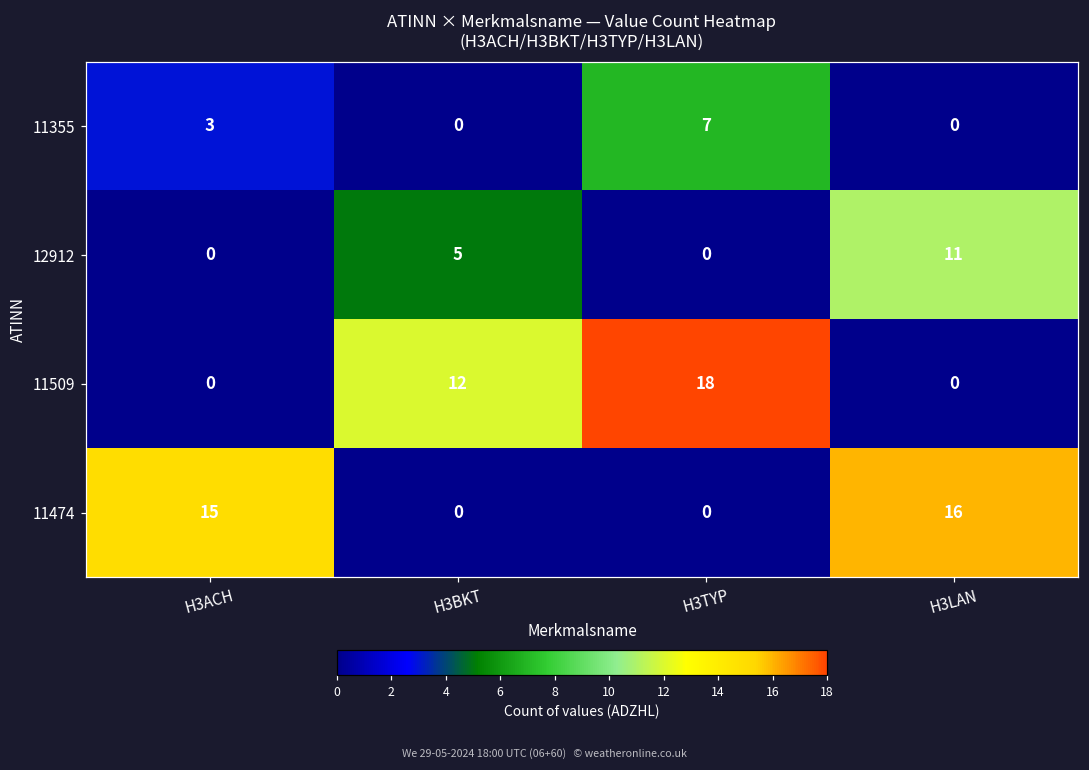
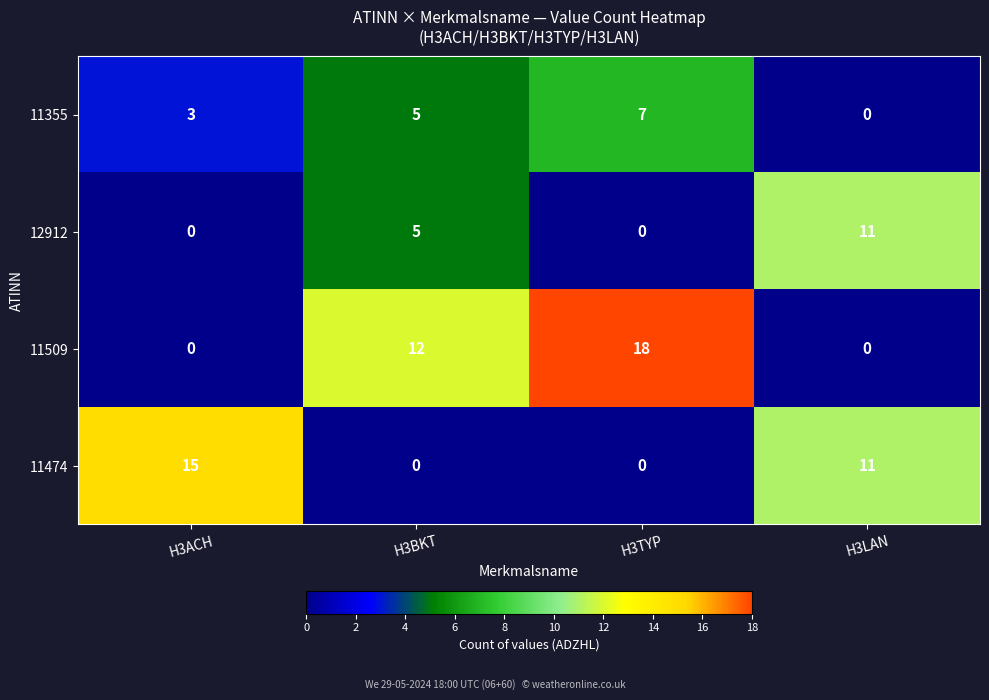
11355, H3BKT: 0 -> 5
11474, H3LAN: 16 -> 11
